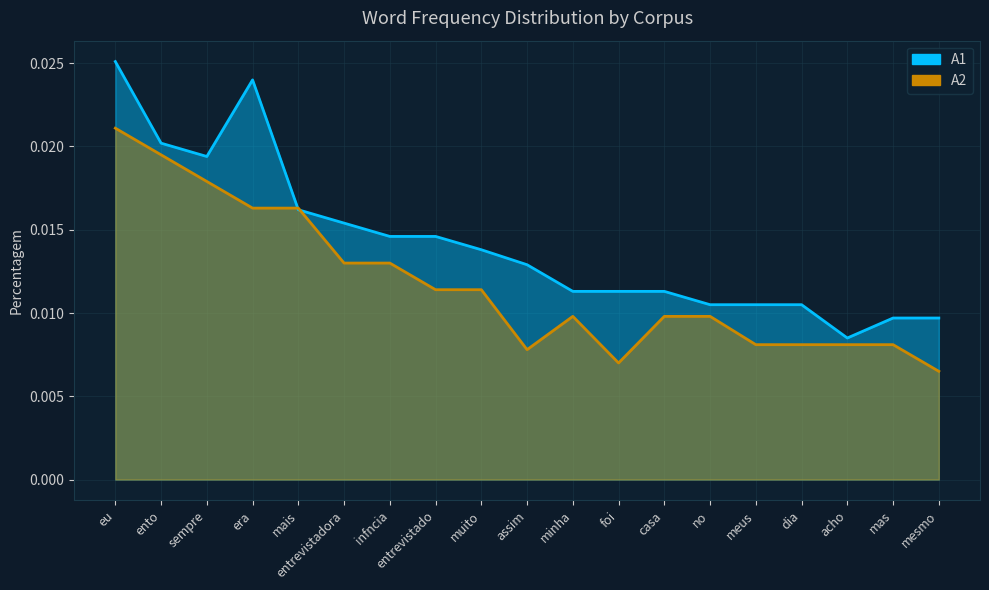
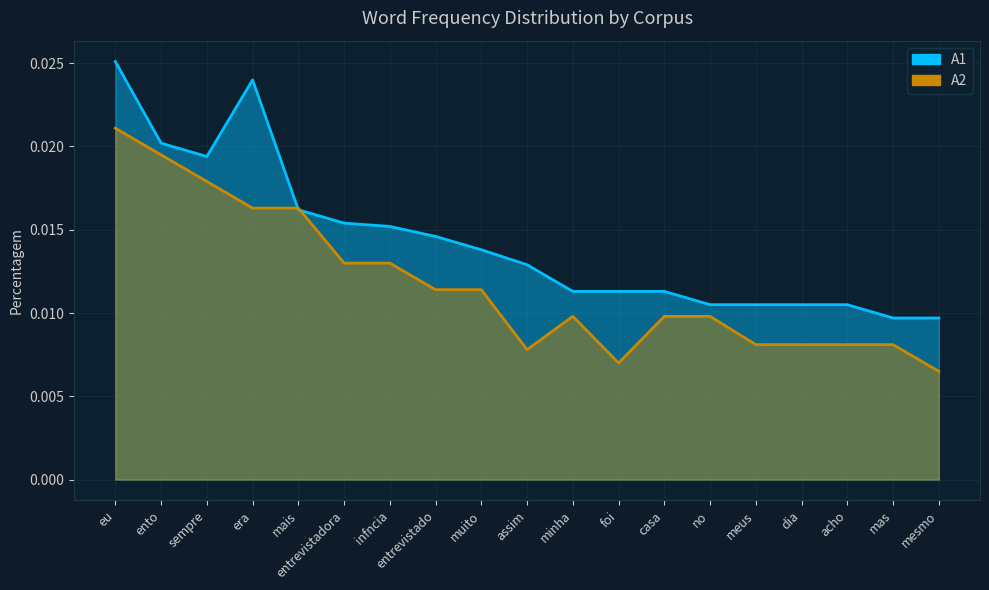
A1, infncia: 0.0146 -> 0.0152
A1, acho: 0.0085 -> 0.0105
